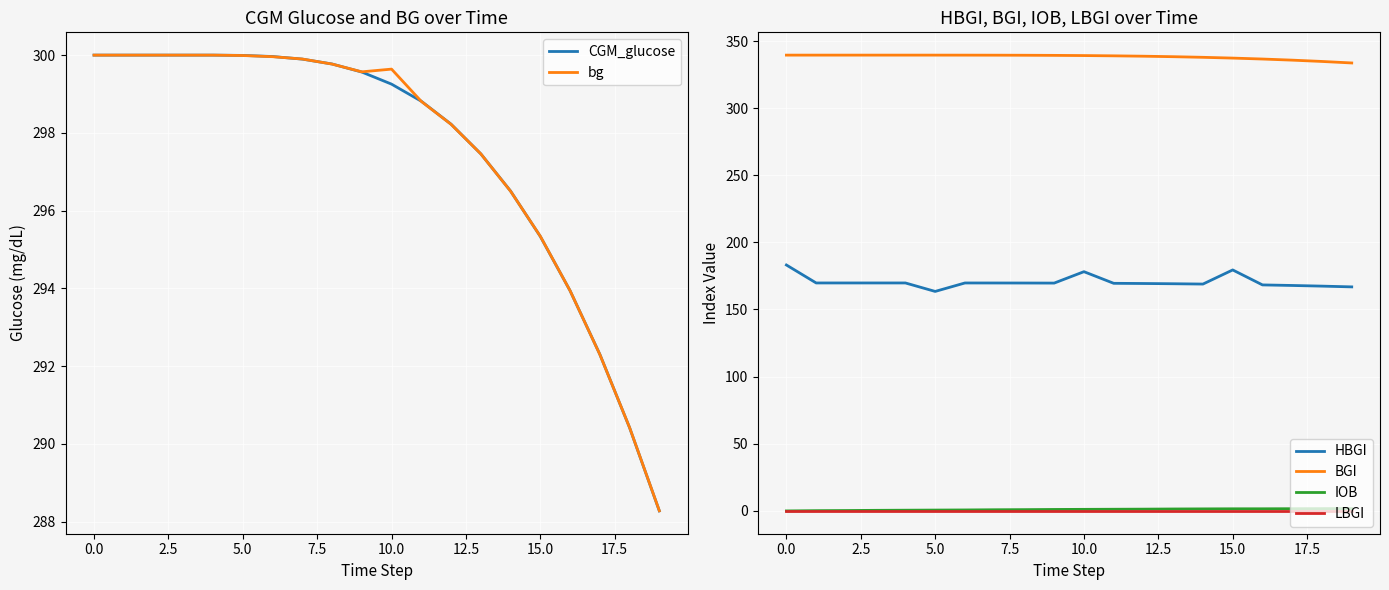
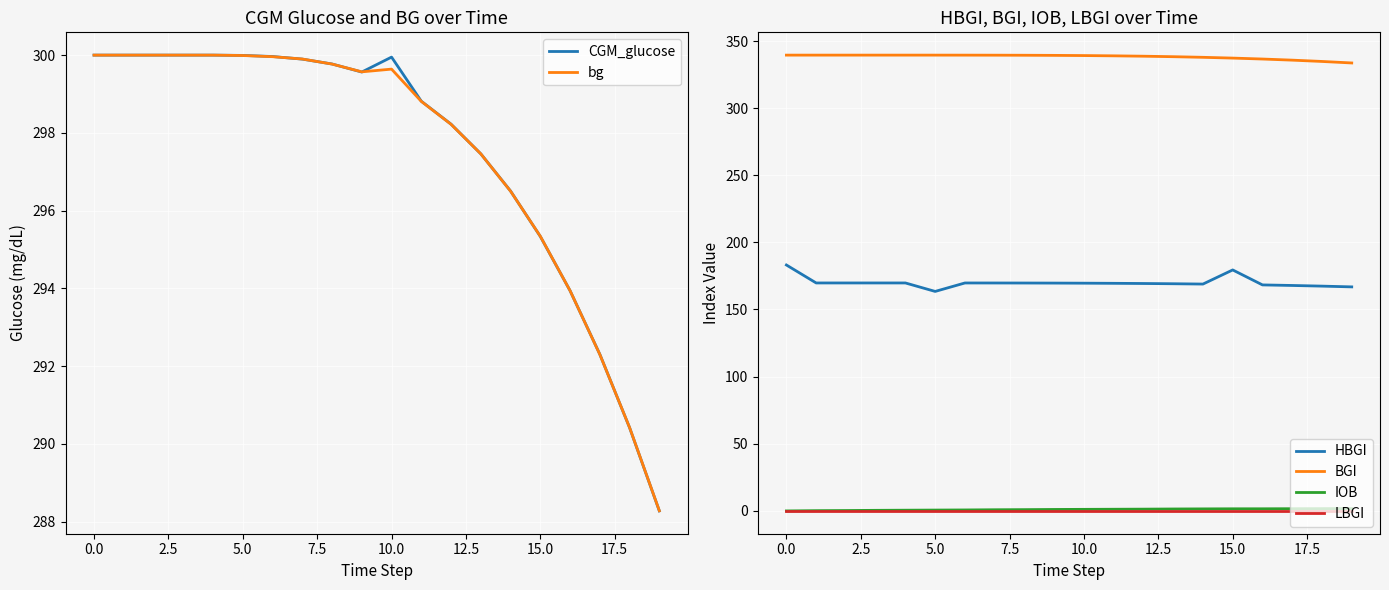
CGM Glucose and BG over Time, CGM_glucose, 10.0: 299.3 -> 299.9
HBGI, BGI, IOB, LBGI over Time, HBGI, 10.0: 178 -> 170
